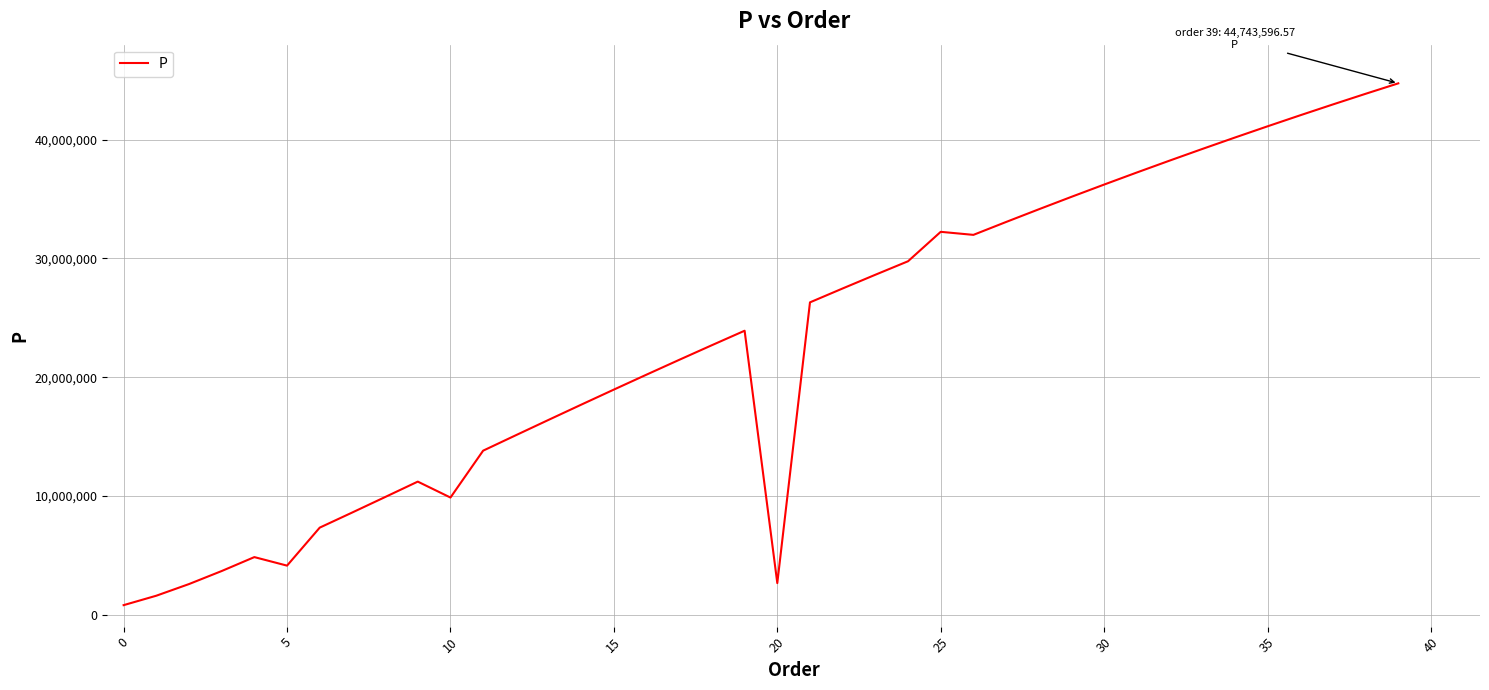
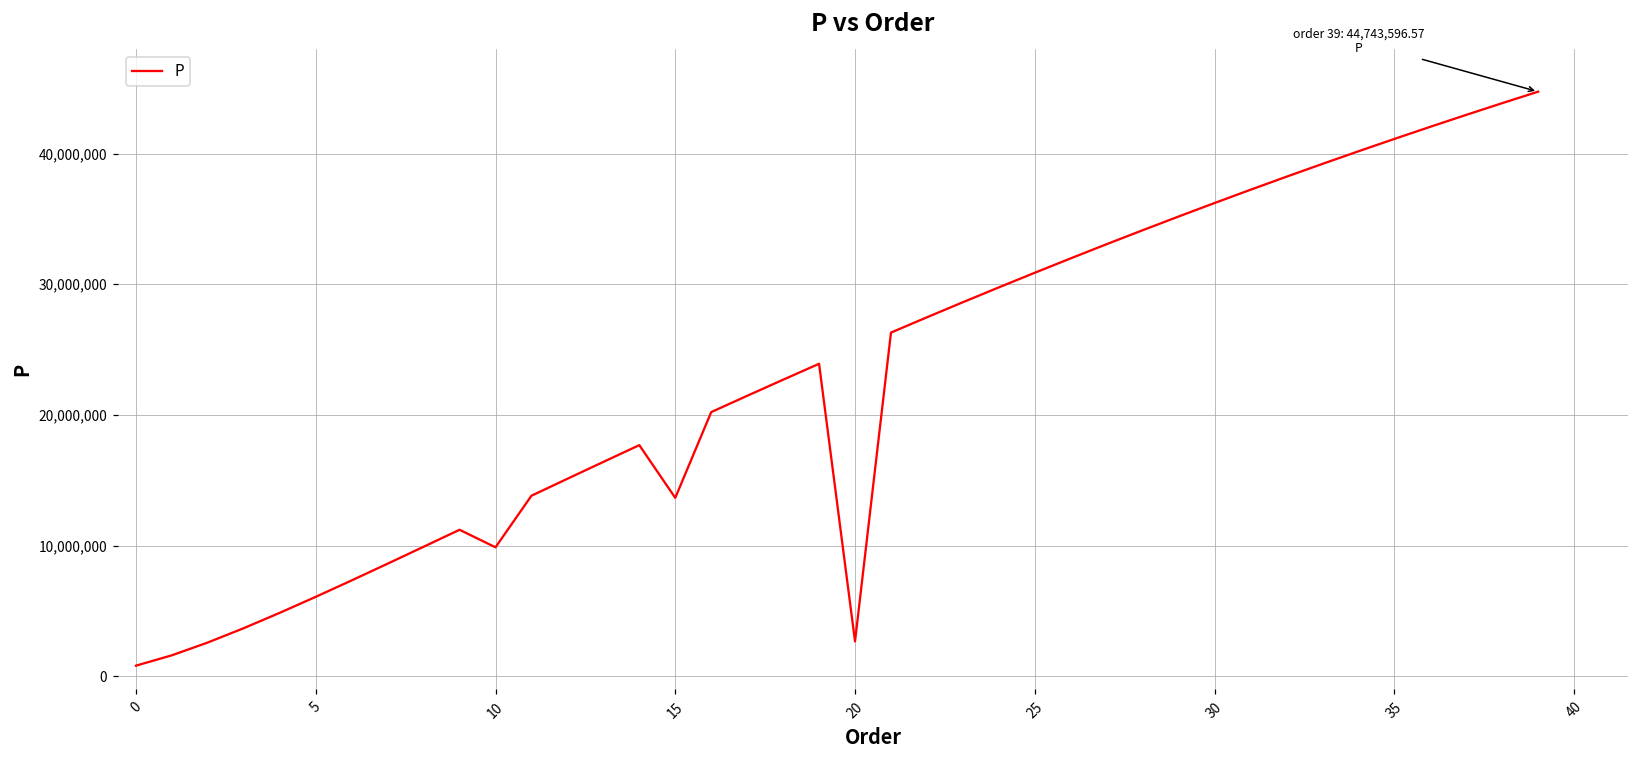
5: 4,100,000 -> 6,100,000
15: 19,000,000 -> 13,700,000
25: 32,200,000 -> 30,900,000
